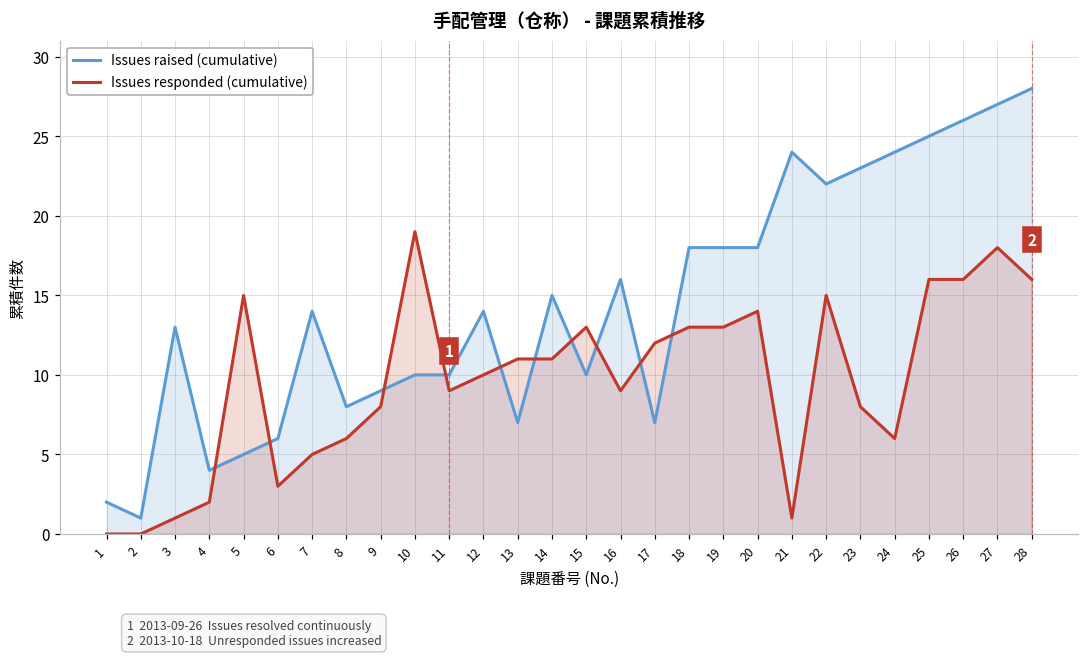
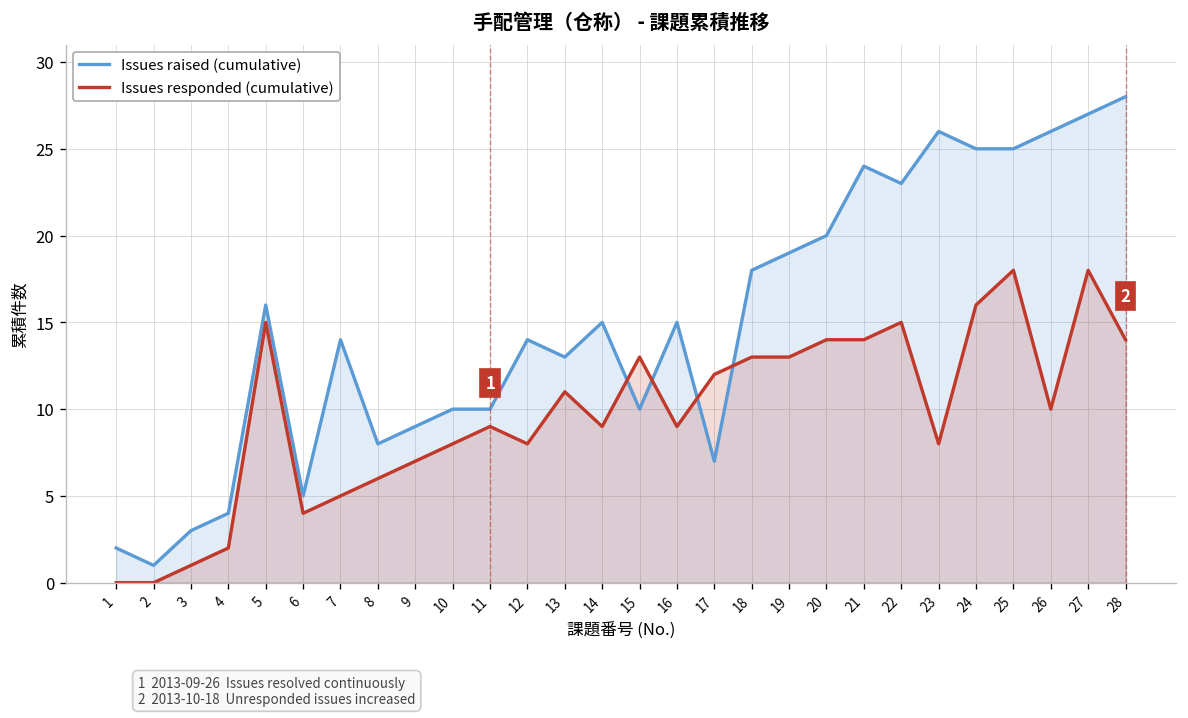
Issues raised (cumulative), 3: 13 -> 3
Issues raised (cumulative), 5: 5 -> 16
Issues raised (cumulative), 6: 6 -> 5
Issues responded (cumulative), 6: 3 -> 4
Issues responded (cumulative), 9: 8 -> 7
Issues responded (cumulative), 10: 19 -> 8
Issues responded (cumulative), 12: 10 -> 8
Issues raised (cumulative), 13: 7 -> 13
Issues responded (cumulative), 14: 11 -> 9
Issues raised (cumulative), 16: 16 -> 15
Issues raised (cumulative), 19: 18 -> 19
Issues raised (cumulative), 20: 18 -> 20
Issues responded (cumulative), 21: 1 -> 14
Issues raised (cumulative), 22: 22 -> 23
Issues raised (cumulative), 23: 23 -> 26
Issues raised (cumulative), 24: 24 -> 25
Issues responded (cumulative), 24: 6 -> 16
Issues responded (cumulative), 25: 16 -> 18
Issues responded (cumulative), 26: 16 -> 10
Issues responded (cumulative), 28: 16 -> 14
